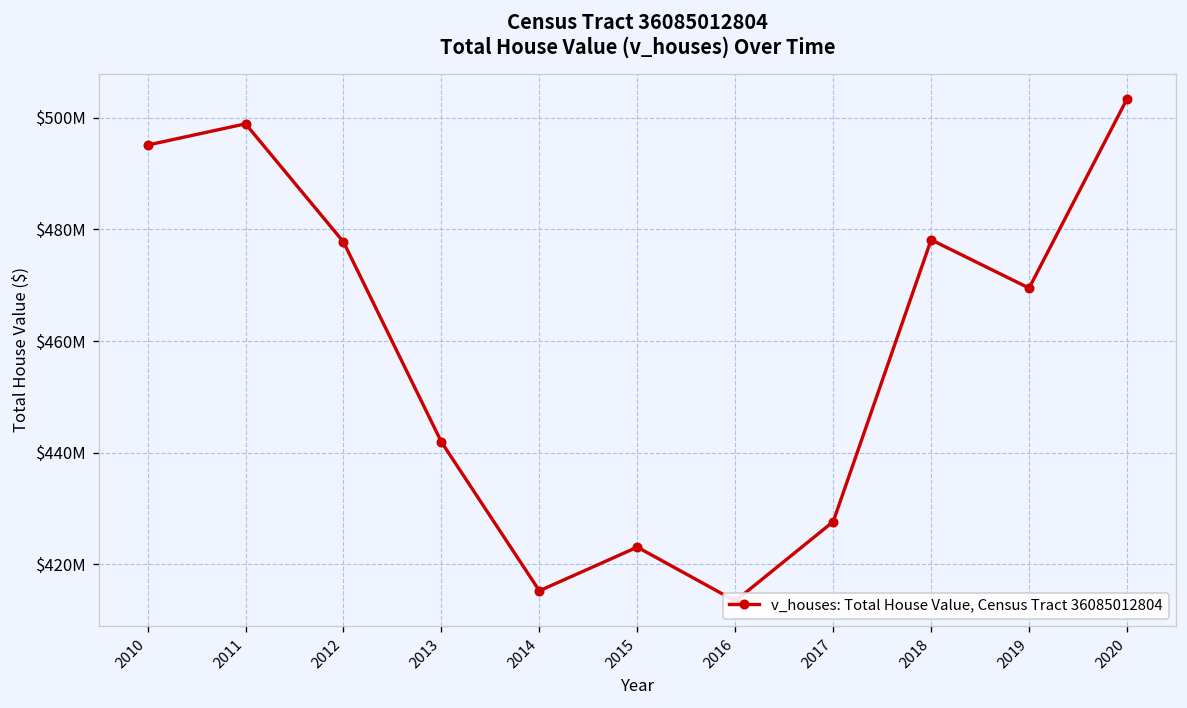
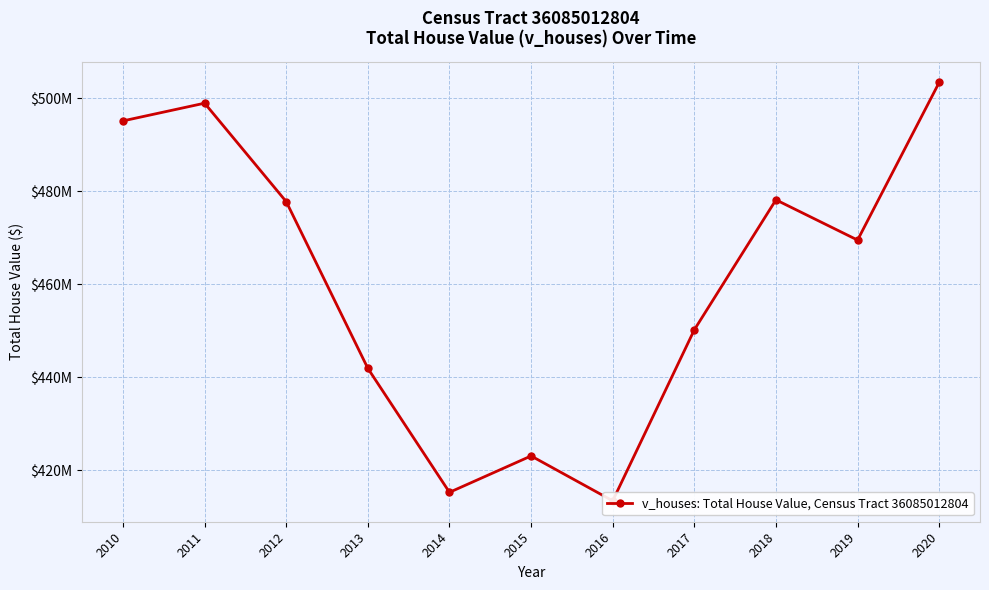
2017: $428000000 -> $450000000
